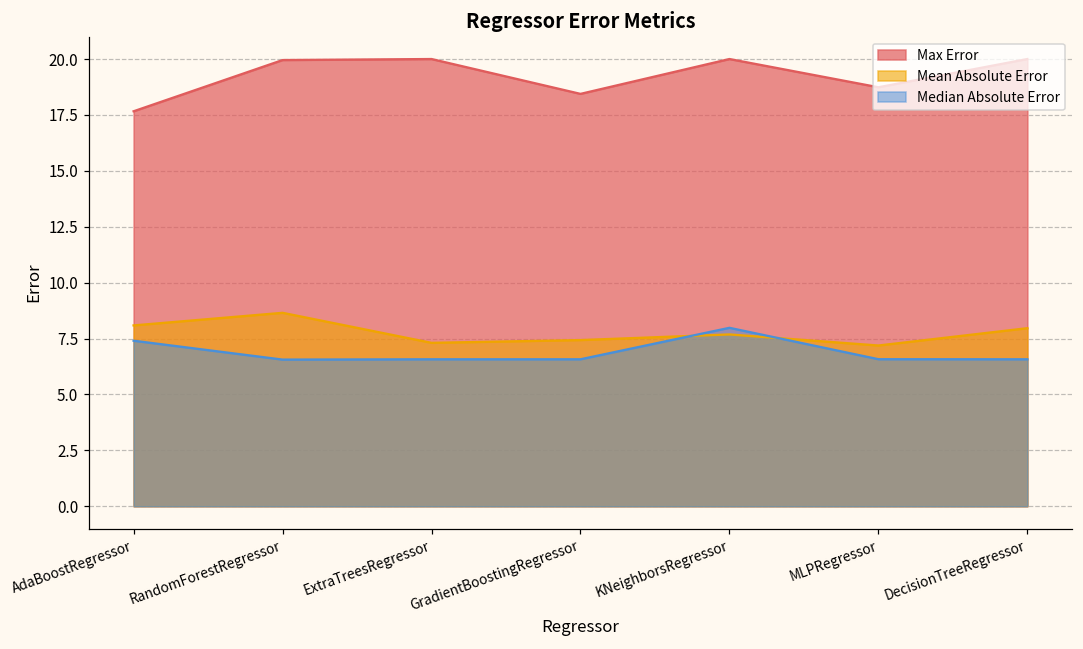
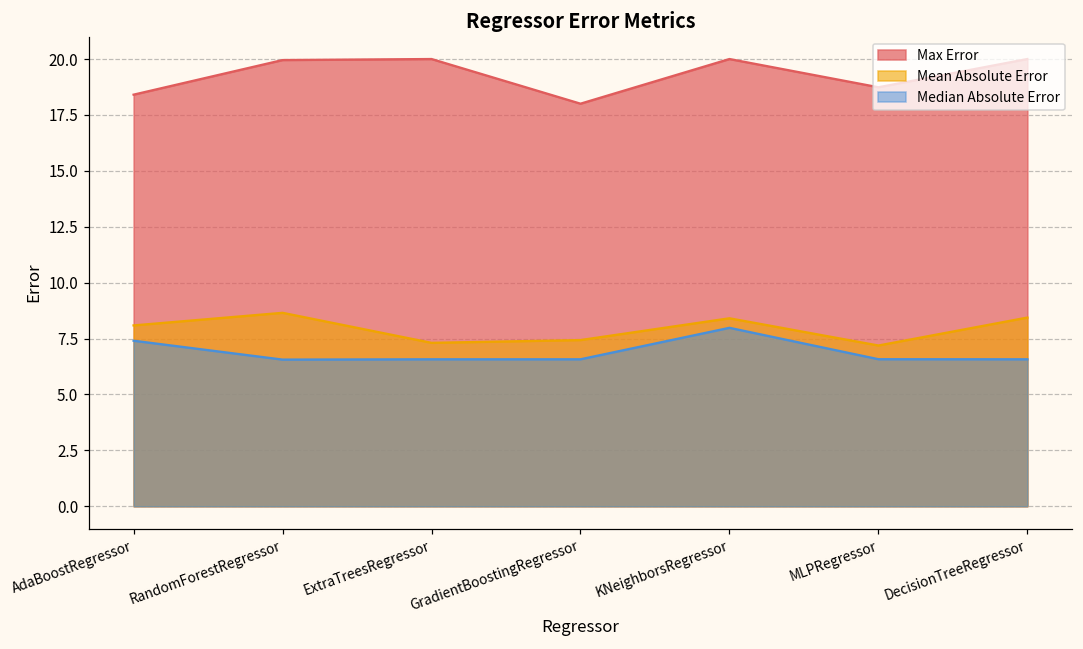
Max Error, AdaBoostRegressor: 17.7 -> 18.4
Max Error, GradientBoostingRegressor: 18.4 -> 18.0
Mean Absolute Error, KNeighborsRegressor: 7.7 -> 8.4
Mean Absolute Error, DecisionTreeRegressor: 8.0 -> 8.4
